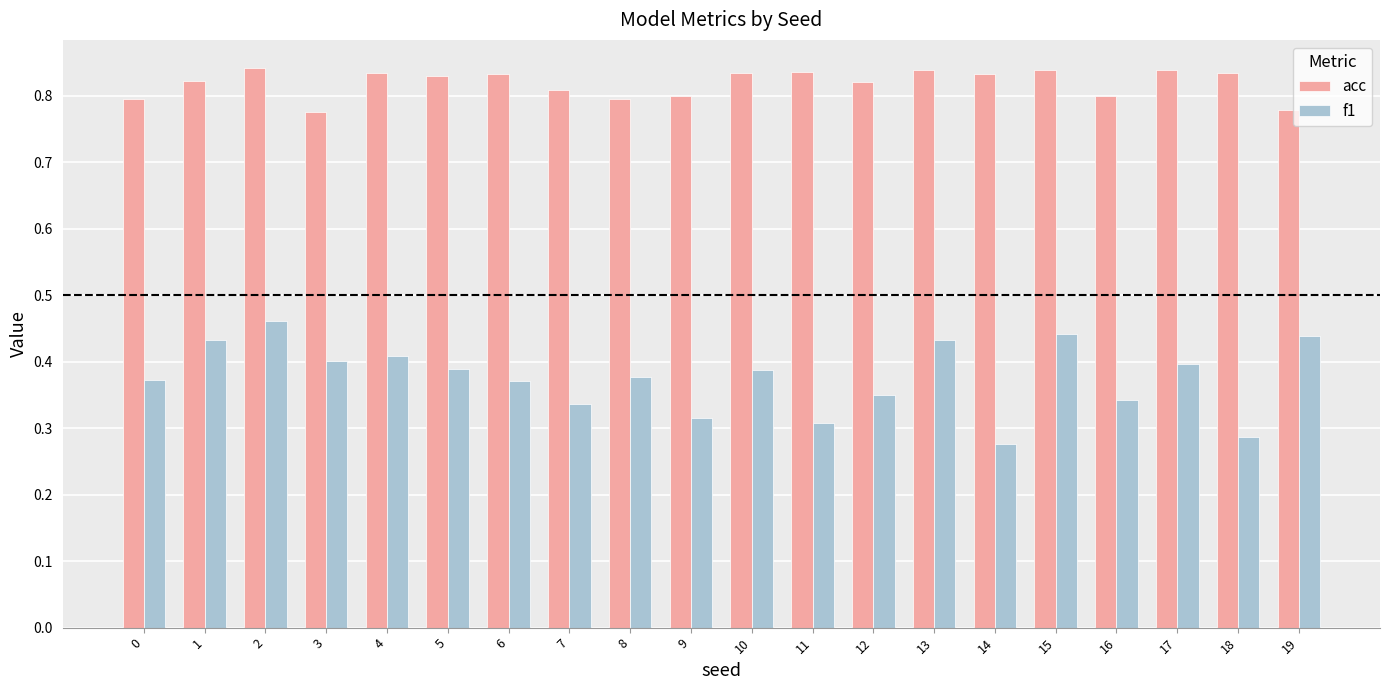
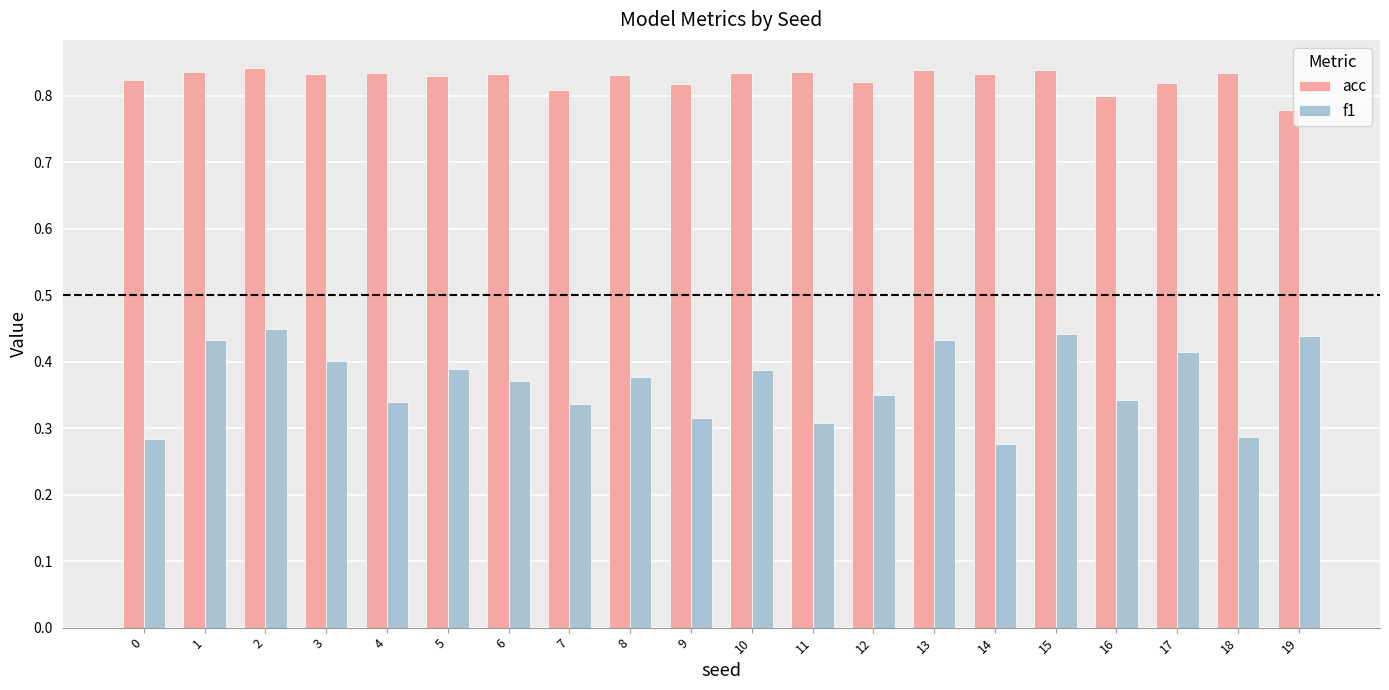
acc, 0: 0.80 -> 0.82
f1, 0: 0.37 -> 0.28
acc, 1: 0.82 -> 0.83
f1, 2: 0.46 -> 0.45
acc, 3: 0.78 -> 0.83
f1, 4: 0.41 -> 0.34
acc, 8: 0.80 -> 0.83
acc, 9: 0.80 -> 0.82
acc, 17: 0.84 -> 0.82
f1, 17: 0.40 -> 0.41
